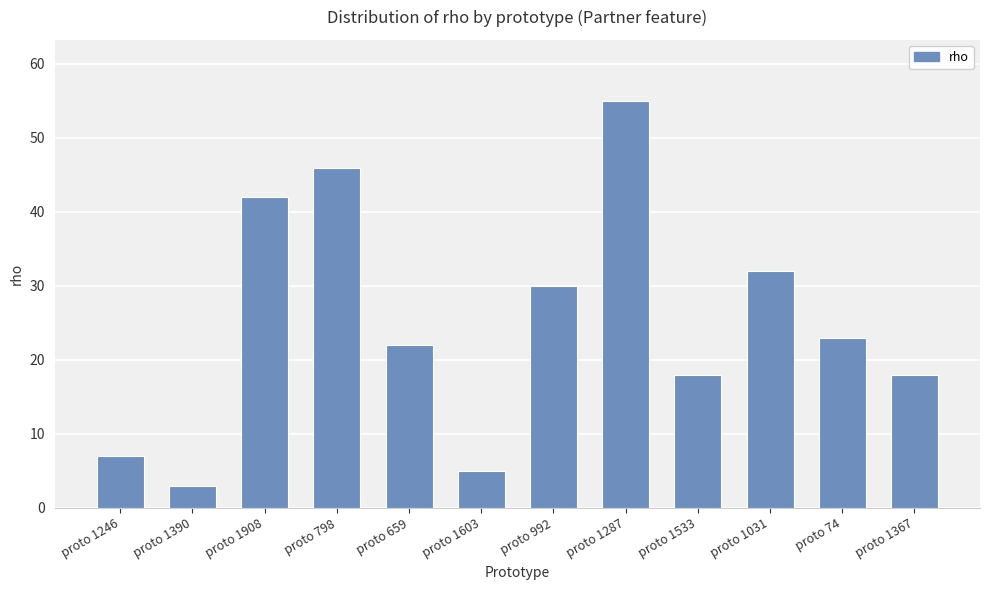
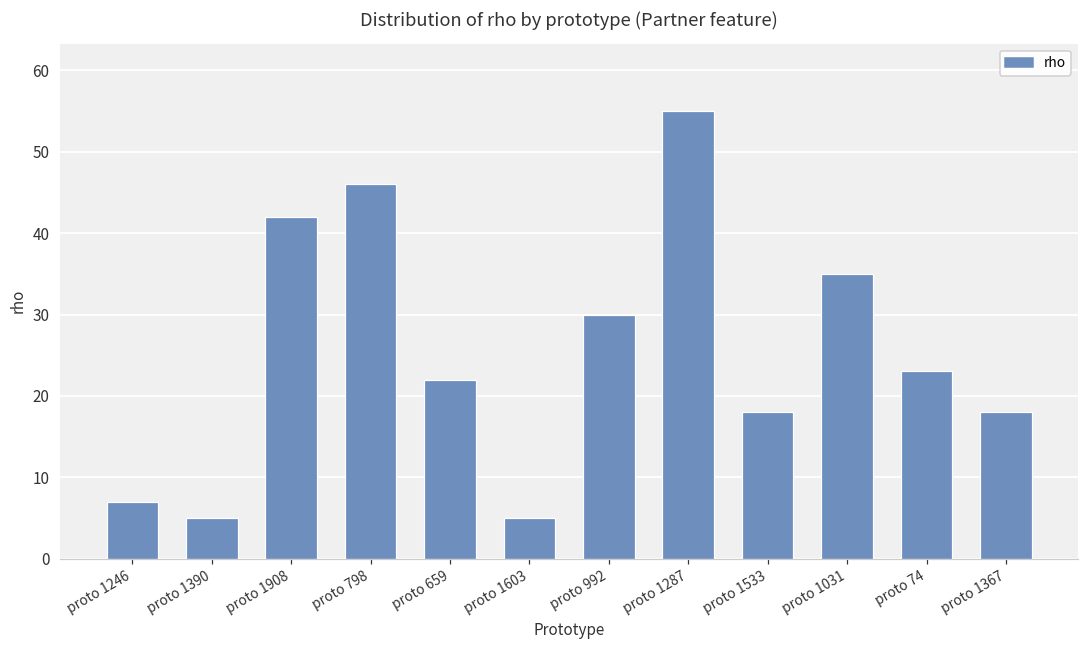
proto 1390: 3 -> 5
proto 1031: 32 -> 35
